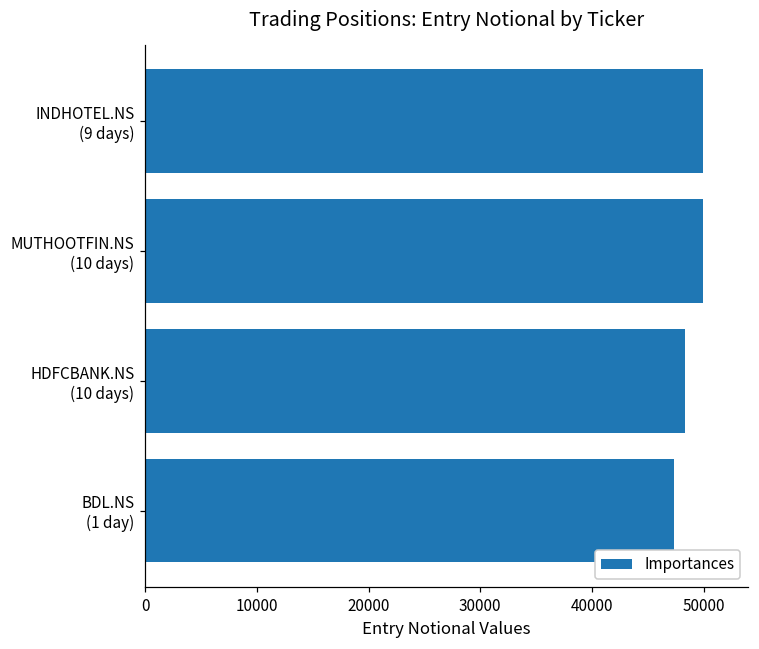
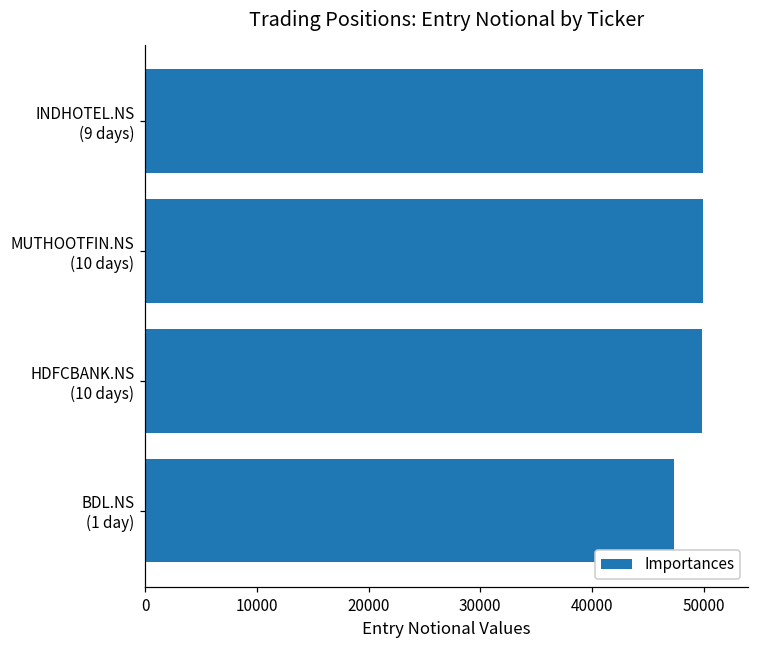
HDFCBANK.NS (10 days): 48400 -> 49800
